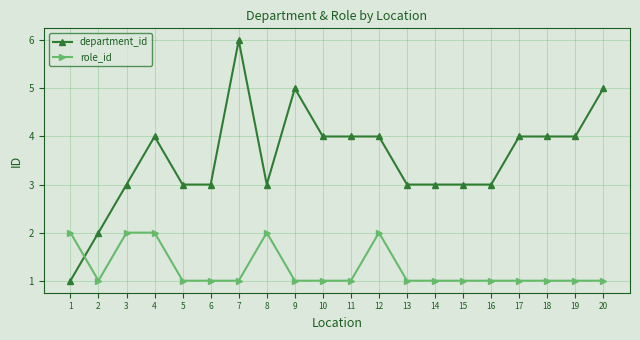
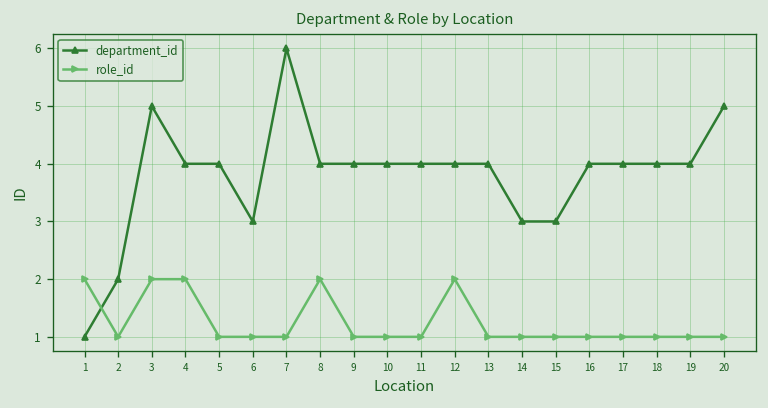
department_id, 3: 3 -> 5
department_id, 5: 3 -> 4
department_id, 8: 3 -> 4
department_id, 9: 5 -> 4
department_id, 13: 3 -> 4
department_id, 16: 3 -> 4
